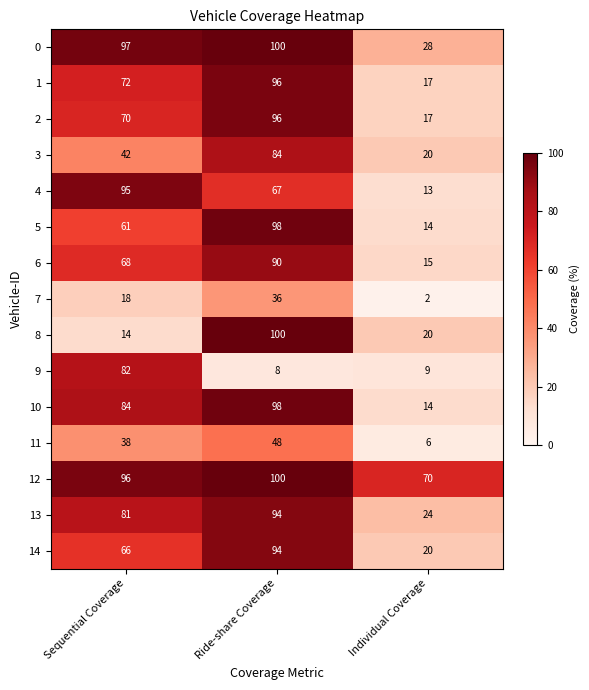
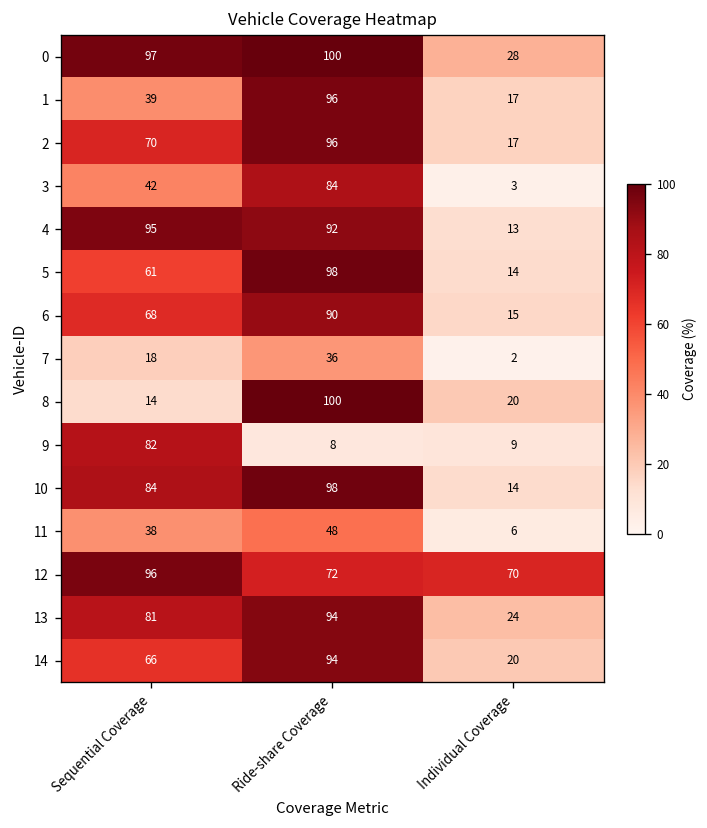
1, Sequential Coverage: 72 -> 39
3, Individual Coverage: 20 -> 3
4, Ride-share Coverage: 67 -> 92
12, Ride-share Coverage: 100 -> 72
